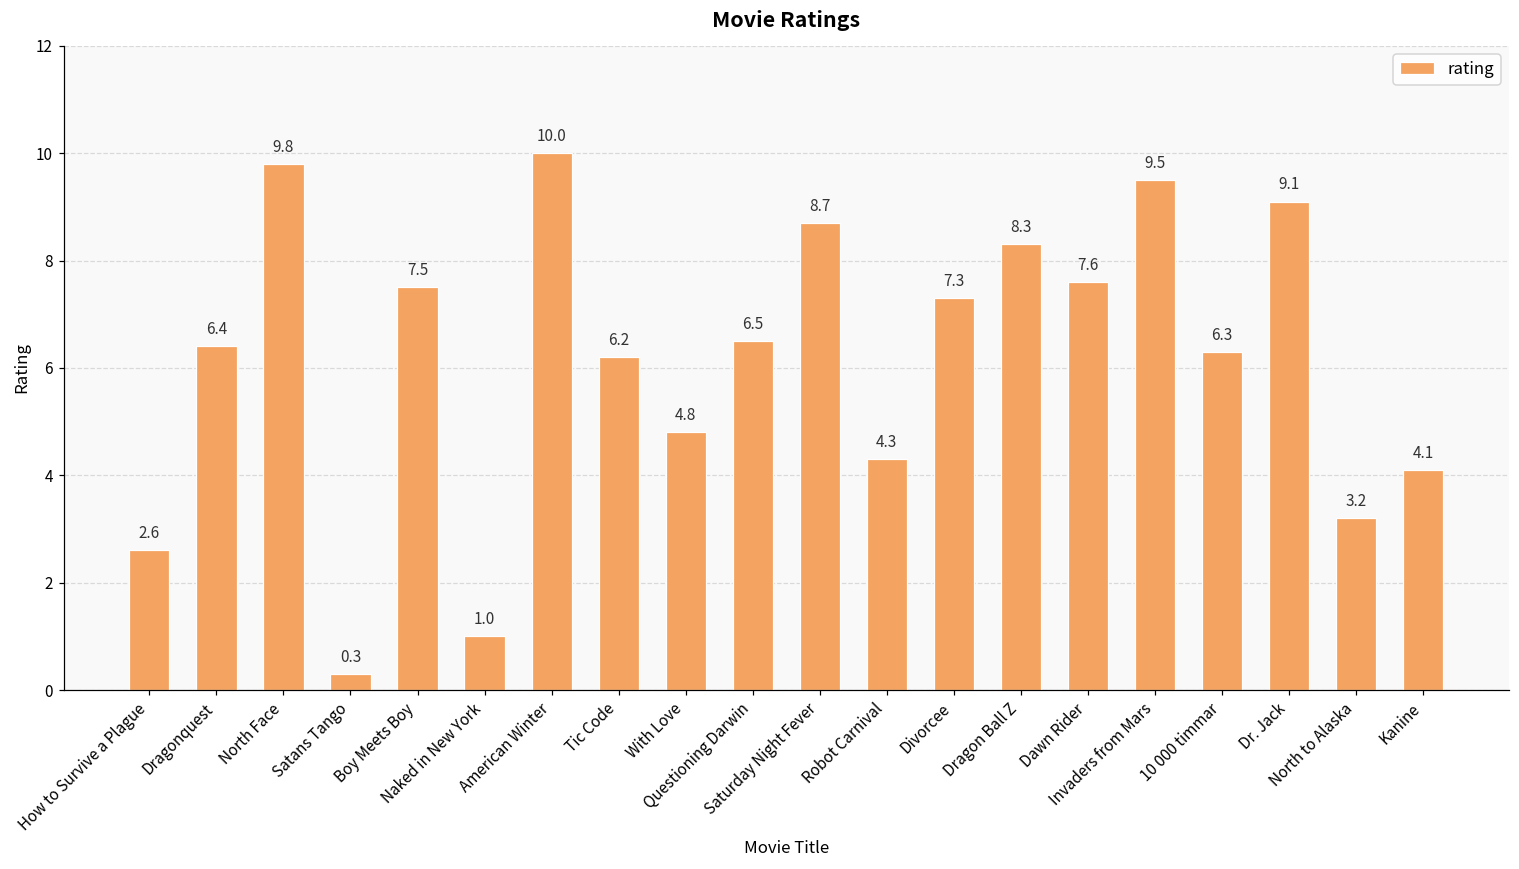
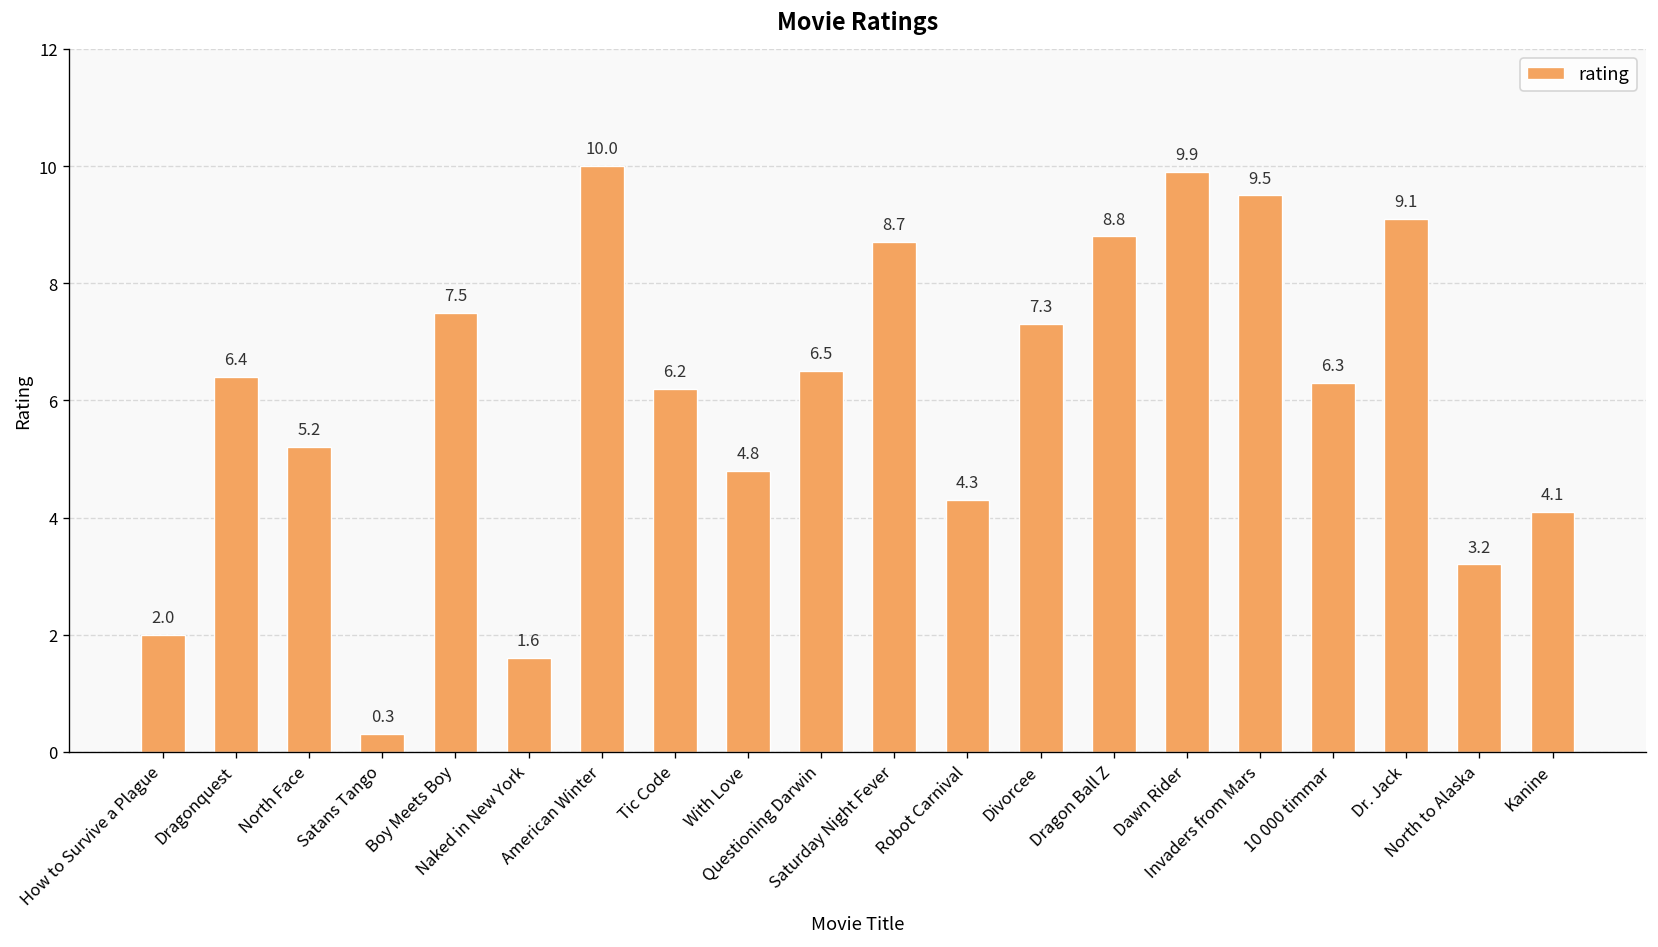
How to Survive a Plague: 2.6 -> 2.0
North Face: 9.8 -> 5.2
Naked in New York: 1.0 -> 1.6
Dragon Ball Z: 8.3 -> 8.8
Dawn Rider: 7.6 -> 9.9
